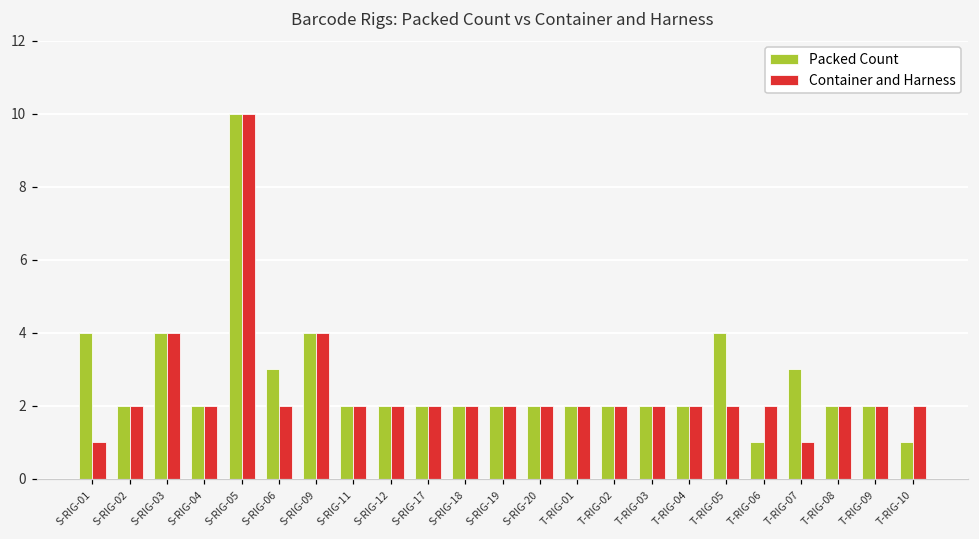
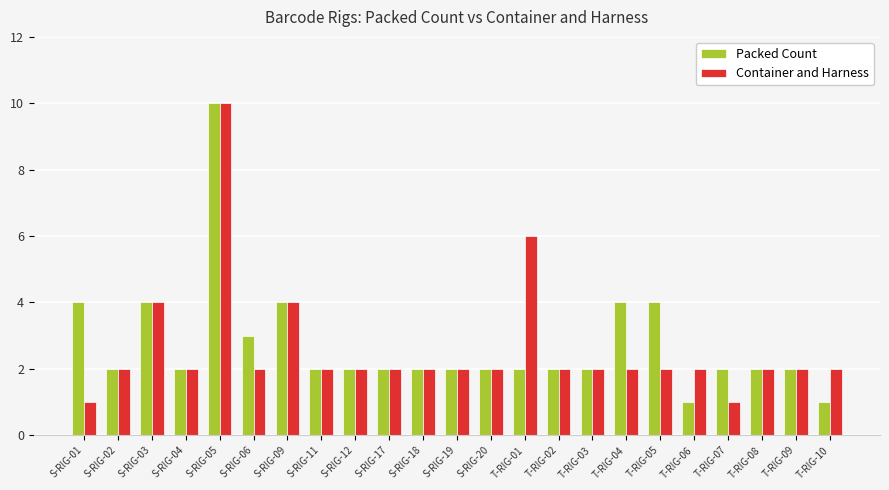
Container and Harness, T-RIG-01: 2 -> 6
Packed Count, T-RIG-04: 2 -> 4
Packed Count, T-RIG-07: 3 -> 2
